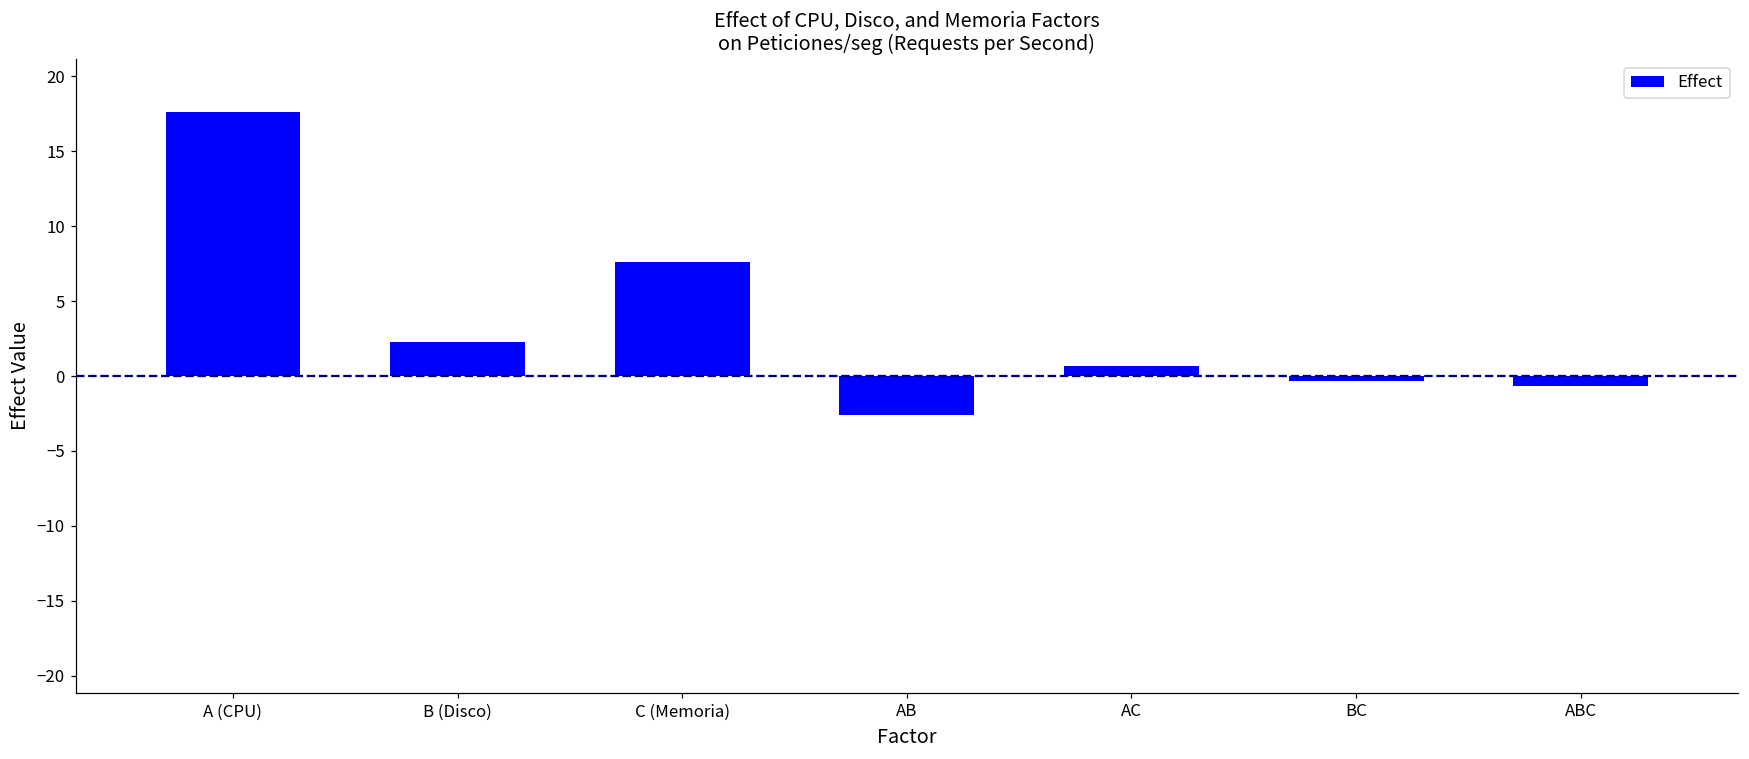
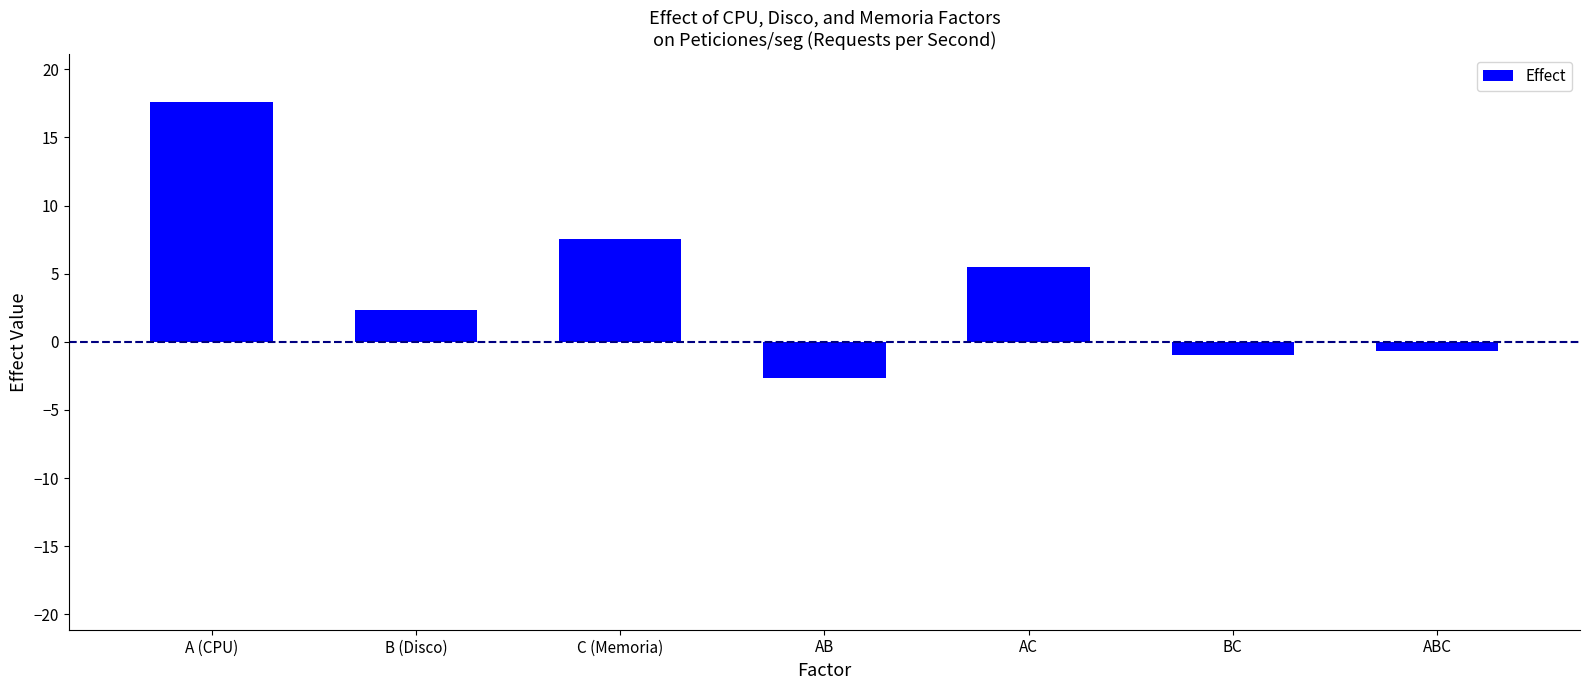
AC: 0.7 -> 5.5
BC: -0.3 -> -1.0
